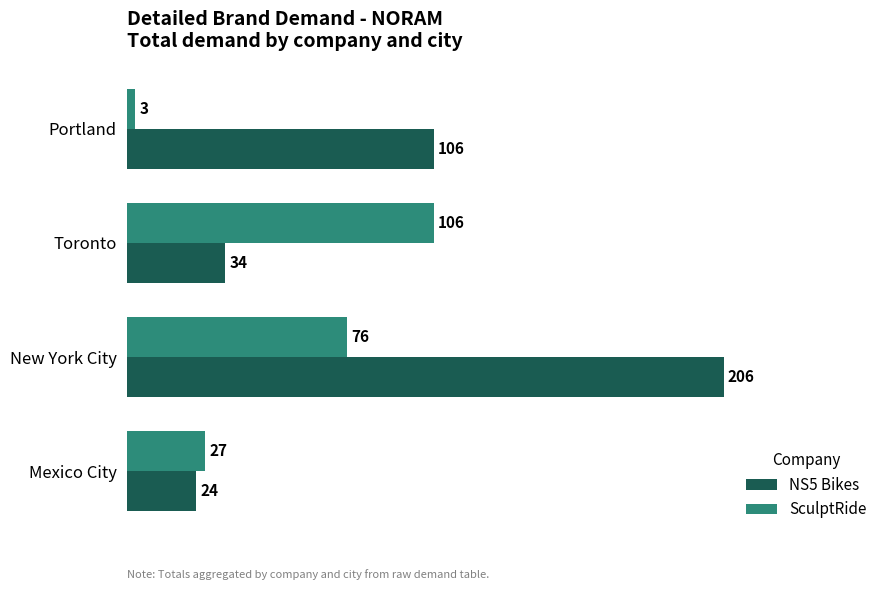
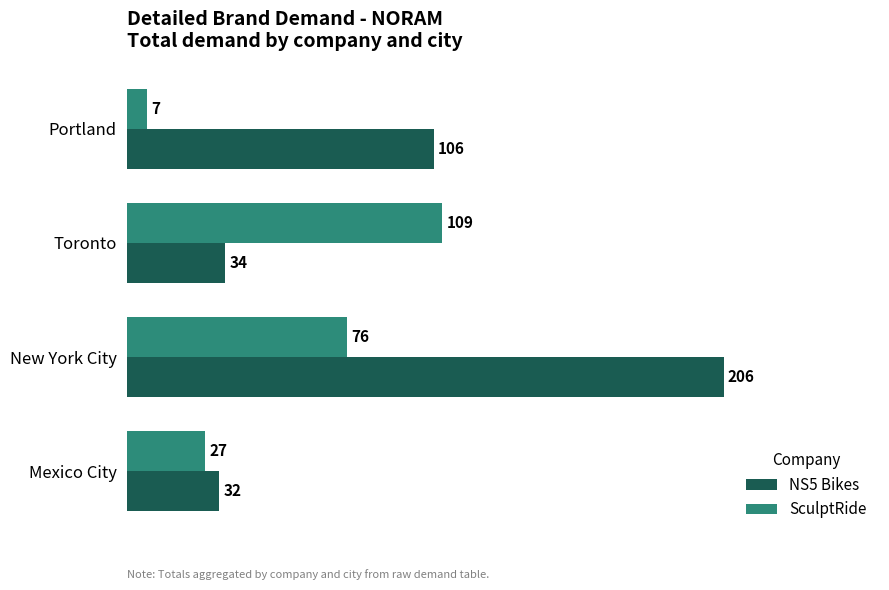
SculptRide, Portland: 3 -> 7
SculptRide, Toronto: 106 -> 109
NS5 Bikes, Mexico City: 24 -> 32
